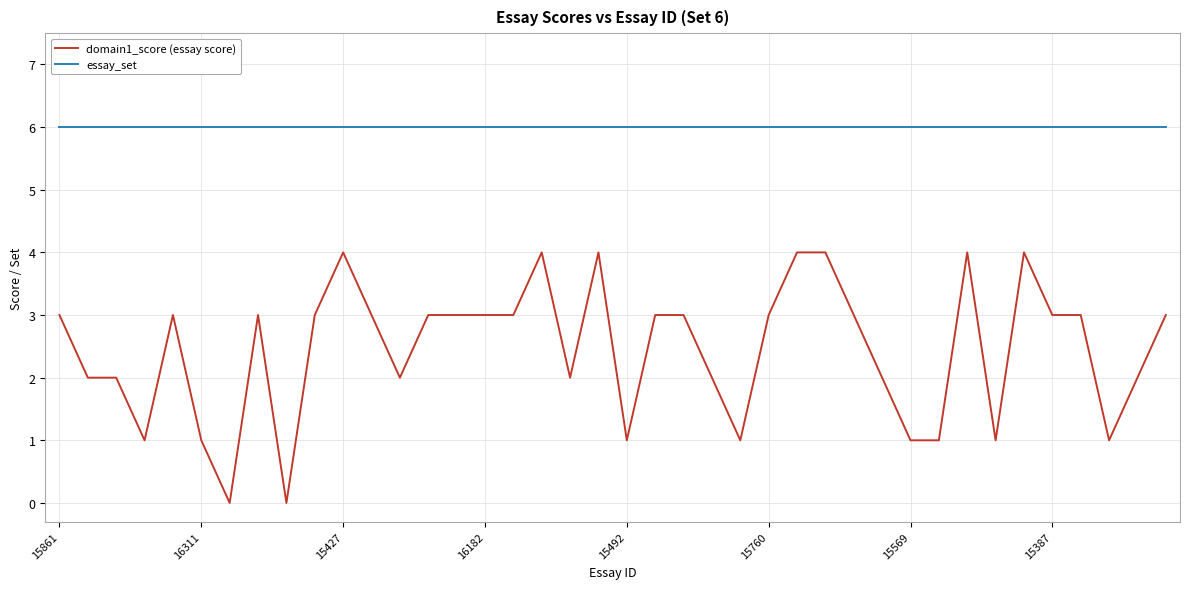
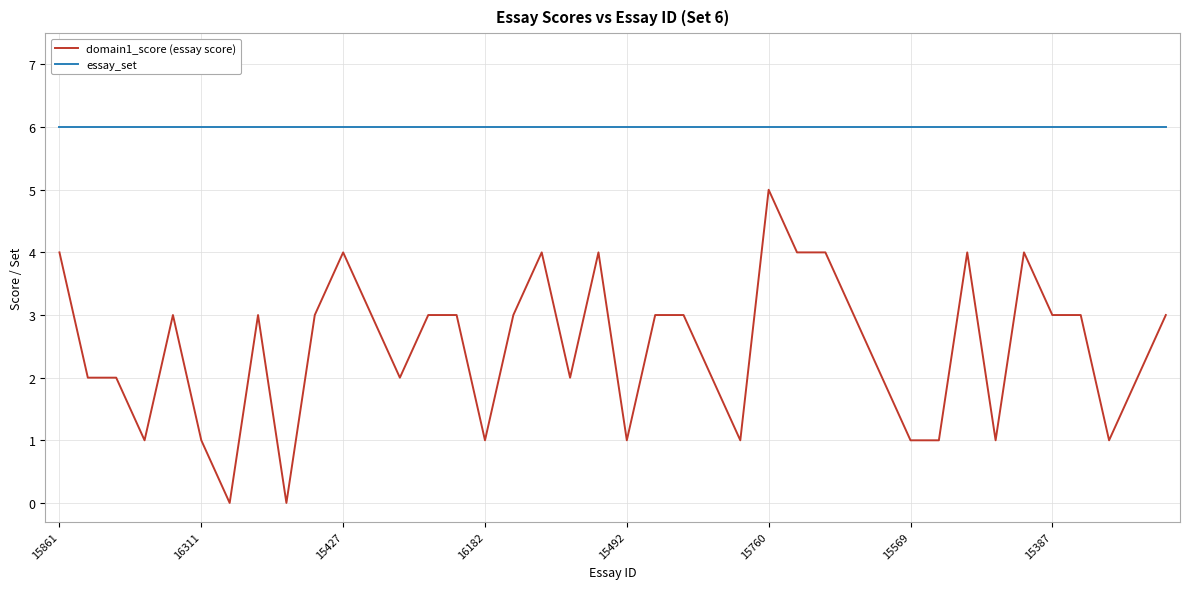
domain1_score (essay score), 15861: 3 -> 4
domain1_score (essay score), 16182: 3 -> 1
domain1_score (essay score), 15760: 3 -> 5
